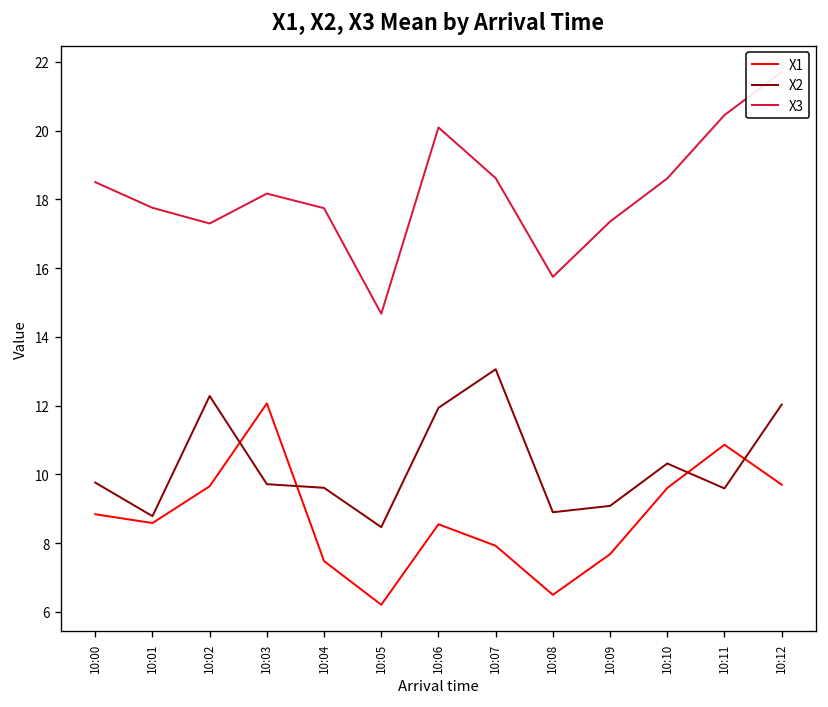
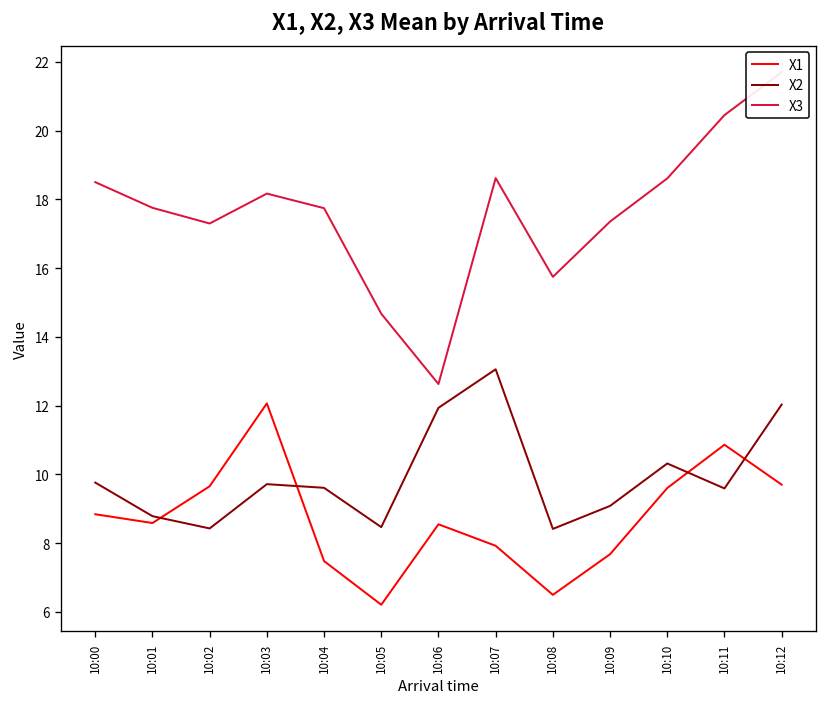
X2, 10:02: 12.3 -> 8.4
X3, 10:06: 20.1 -> 12.6
X2, 10:08: 8.9 -> 8.4
